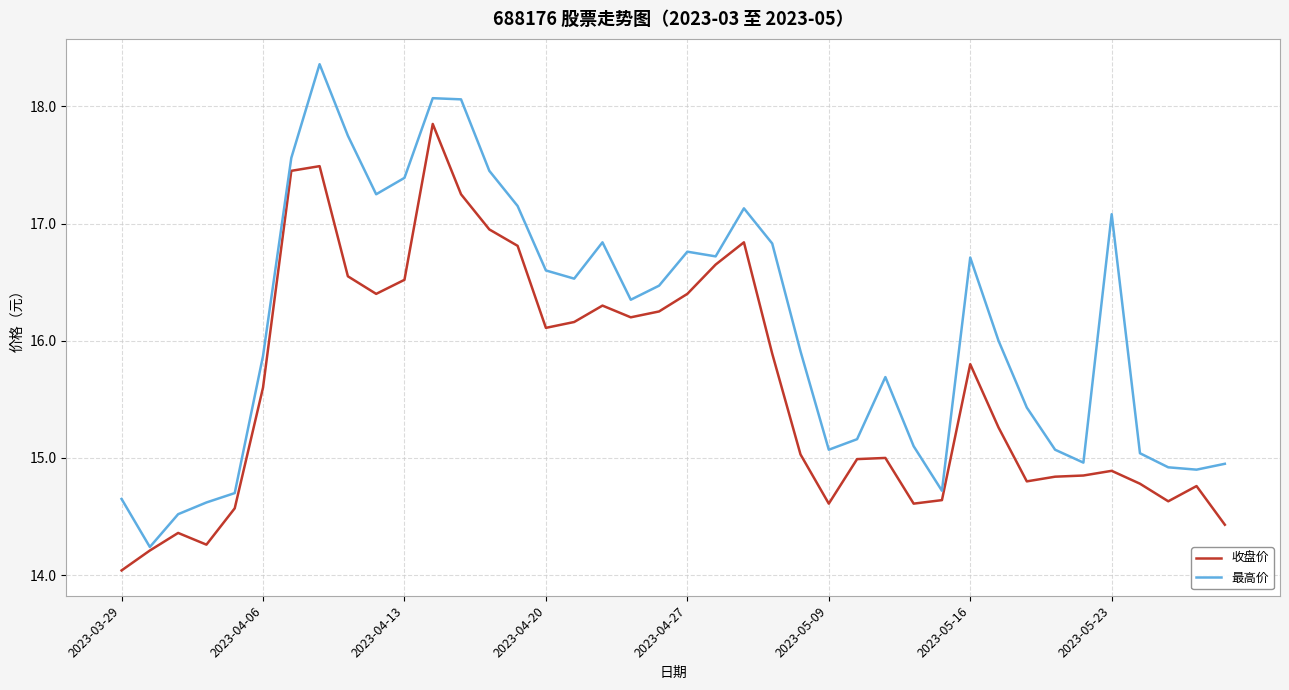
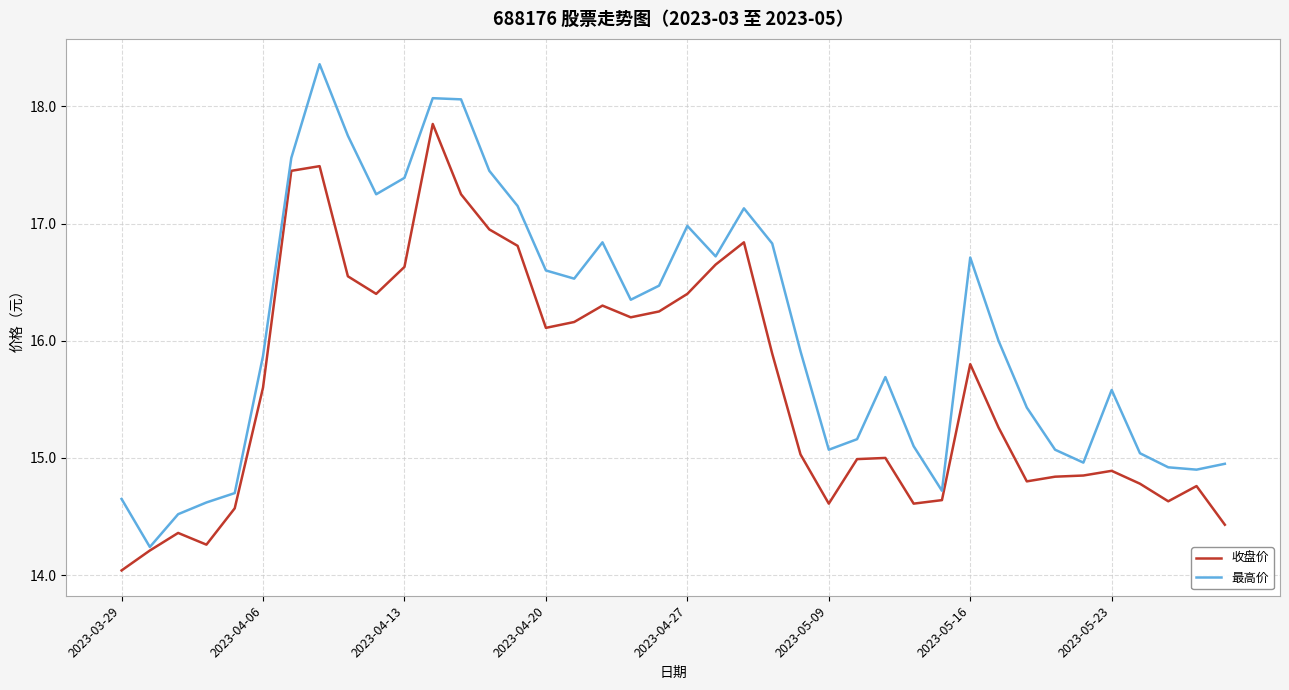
收盘价, 2023-04-13: 16.52 -> 16.63
最高价, 2023-04-27: 16.76 -> 16.98
最高价, 2023-05-23: 17.08 -> 15.58
